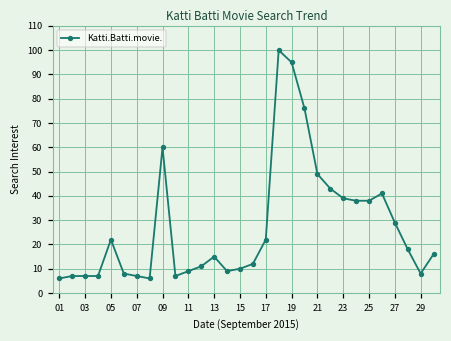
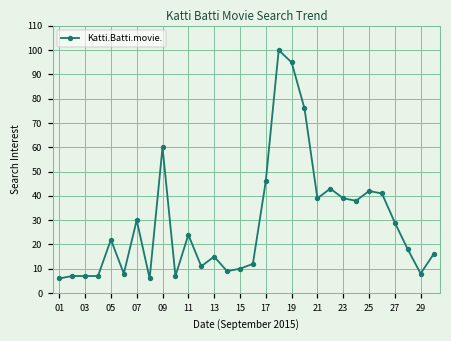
07: 7 -> 30
11: 9 -> 24
17: 22 -> 46
21: 49 -> 39
25: 38 -> 42
